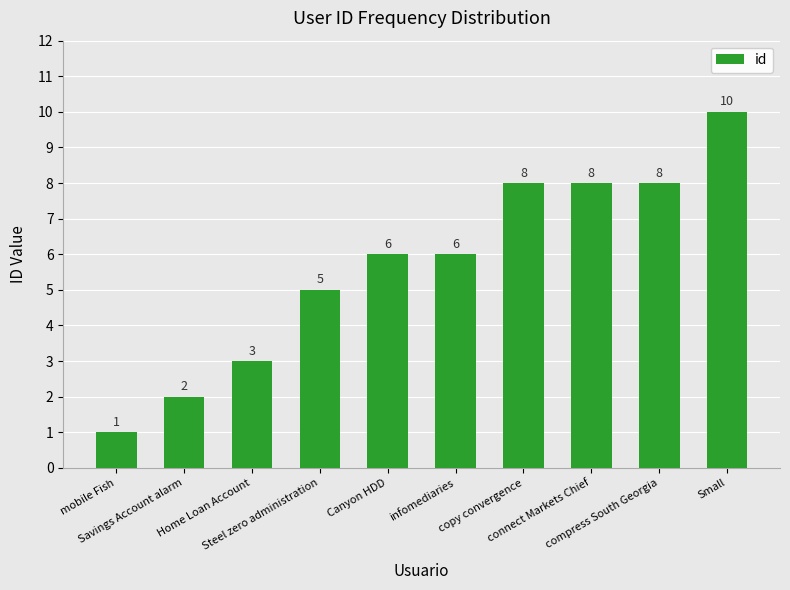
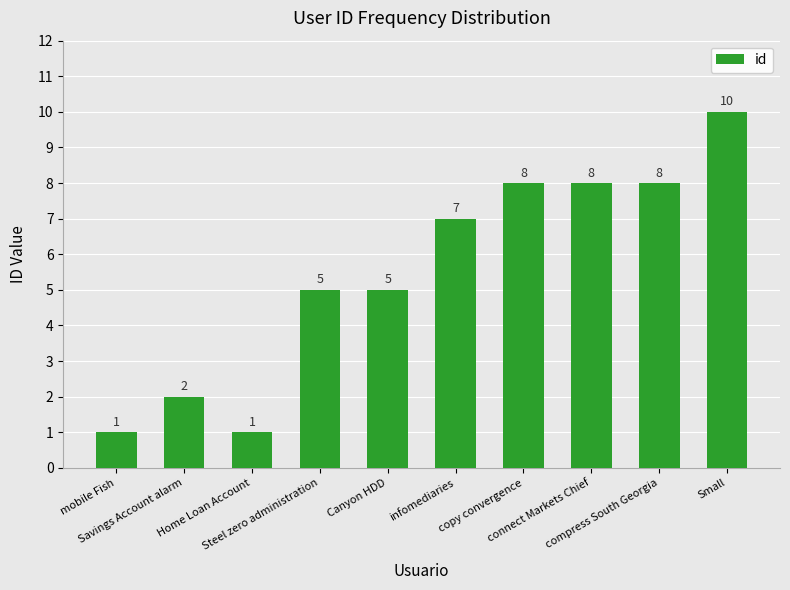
Home Loan Account: 3 -> 1
Canyon HDD: 6 -> 5
infomediaries: 6 -> 7
